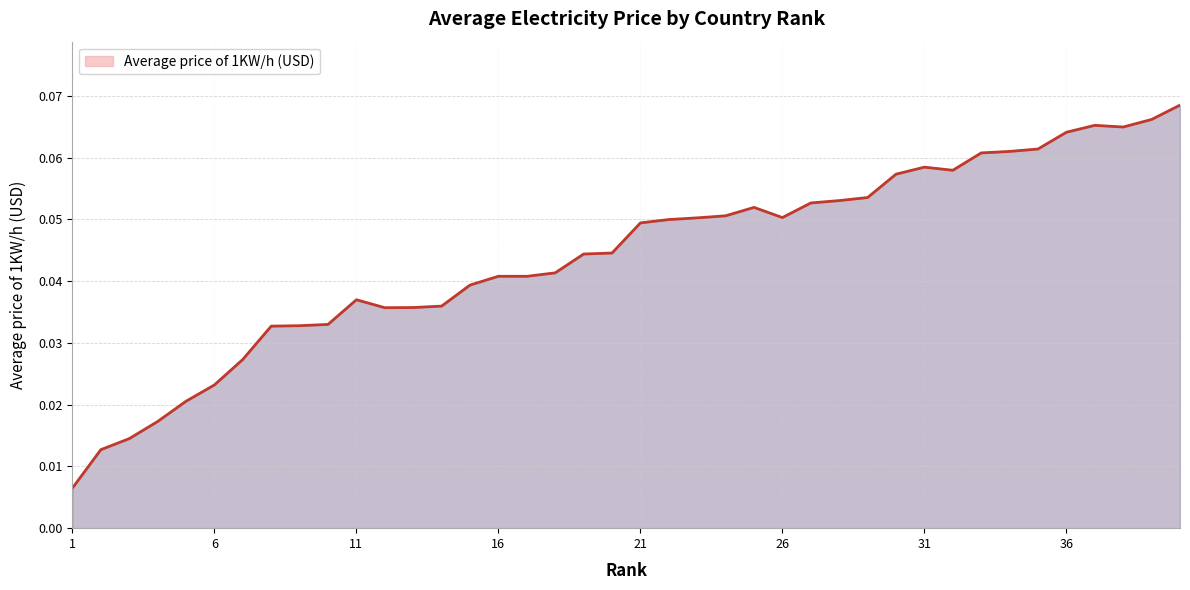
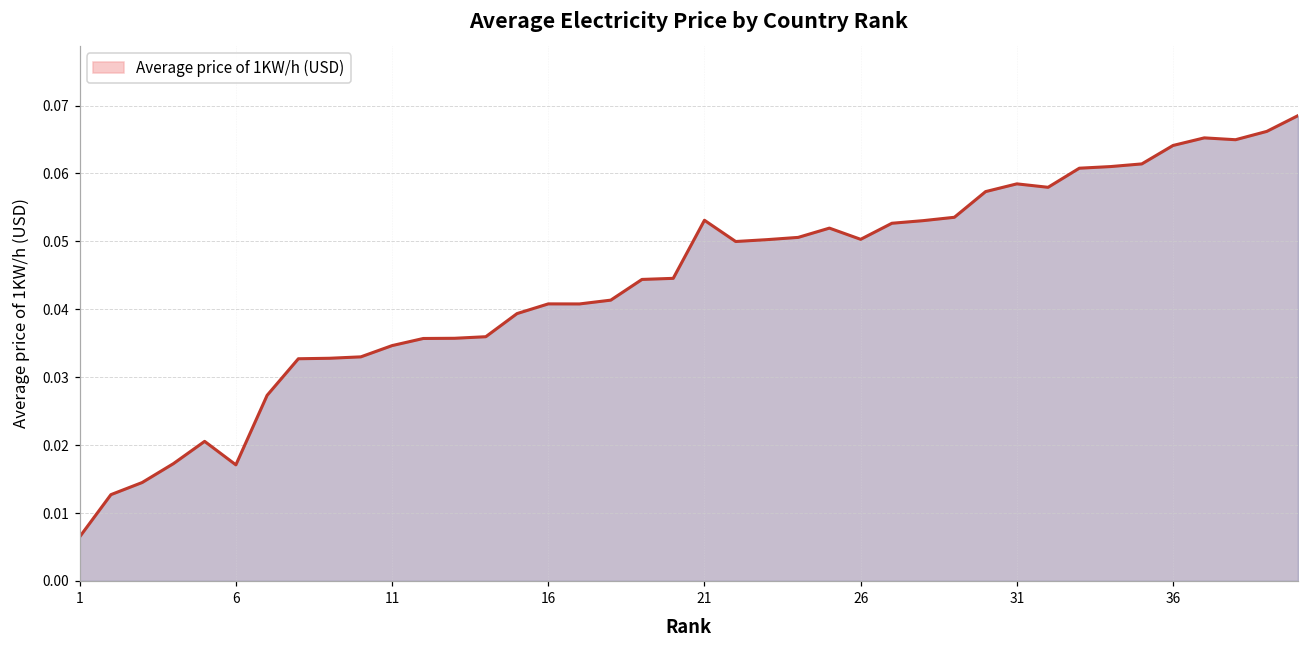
6: 0.023 -> 0.017
11: 0.037 -> 0.035
21: 0.049 -> 0.053
